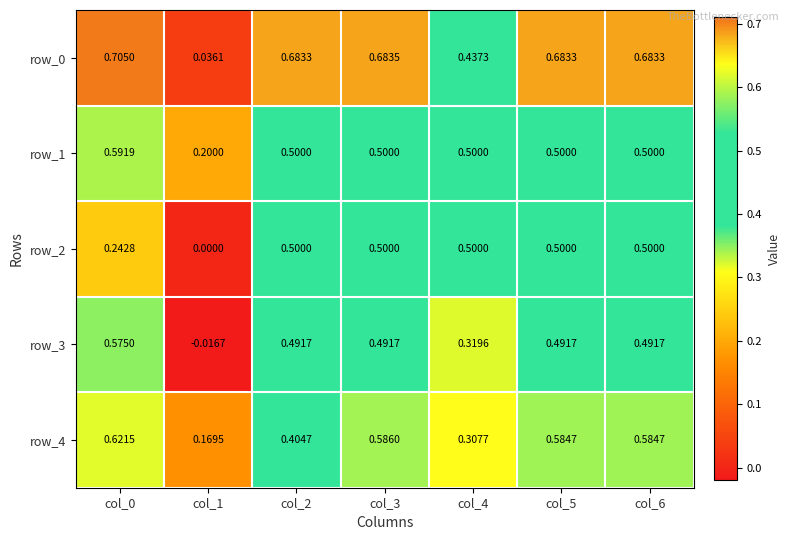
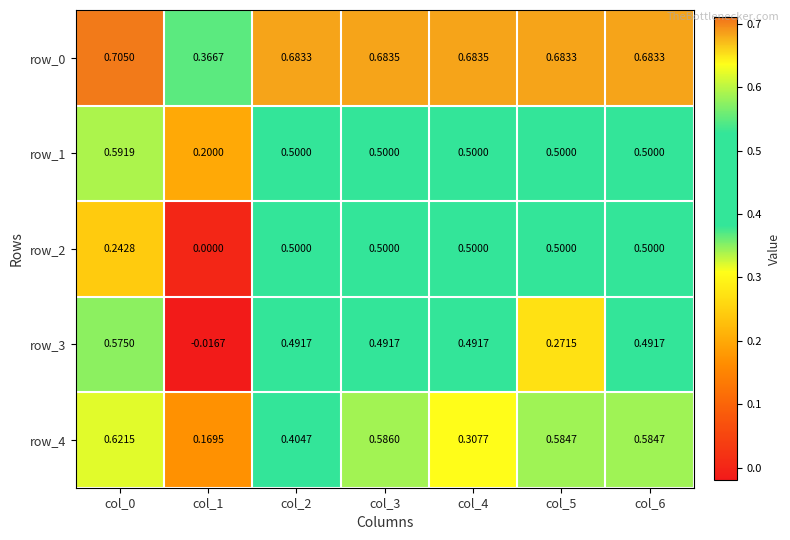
row_0, col_1: 0.0361 -> 0.3667
row_0, col_4: 0.4373 -> 0.6835
row_3, col_4: 0.3196 -> 0.4917
row_3, col_5: 0.4917 -> 0.2715
